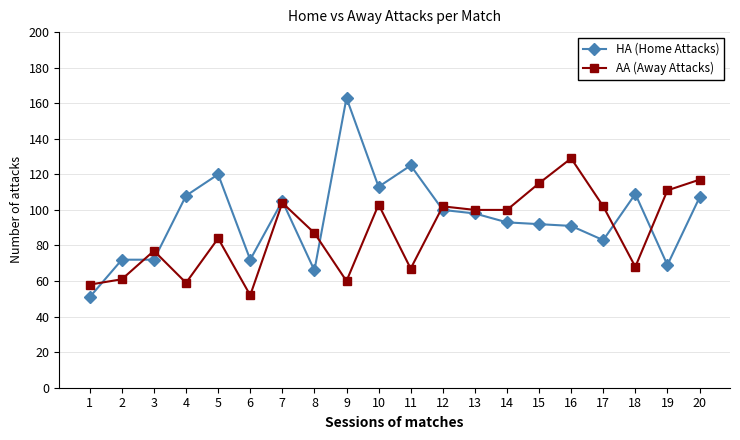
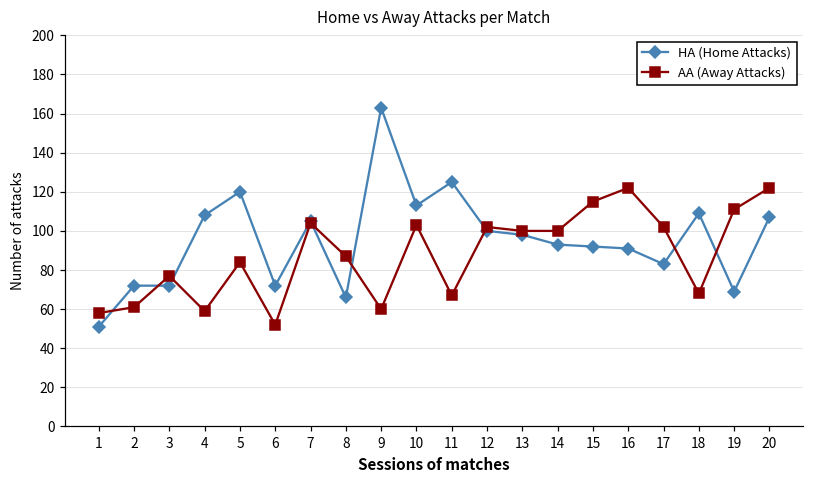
AA (Away Attacks), 16: 129 -> 122
AA (Away Attacks), 20: 117 -> 122
